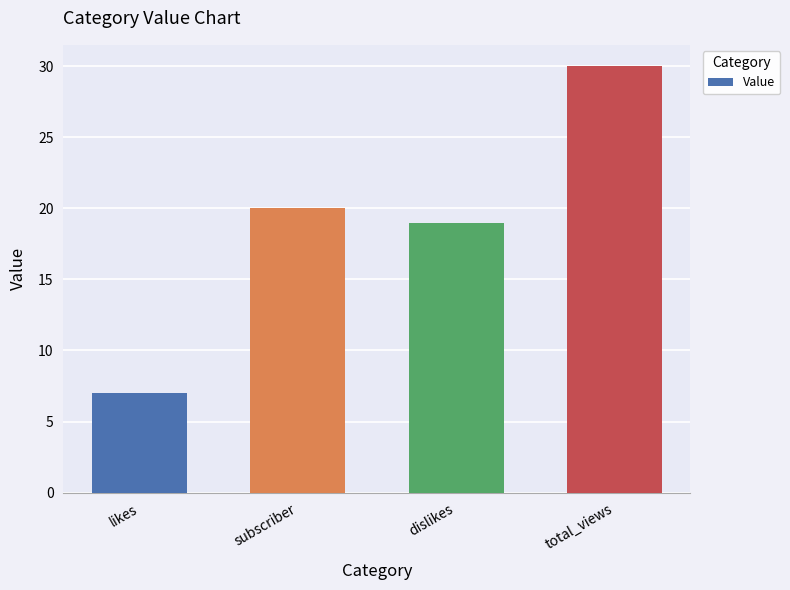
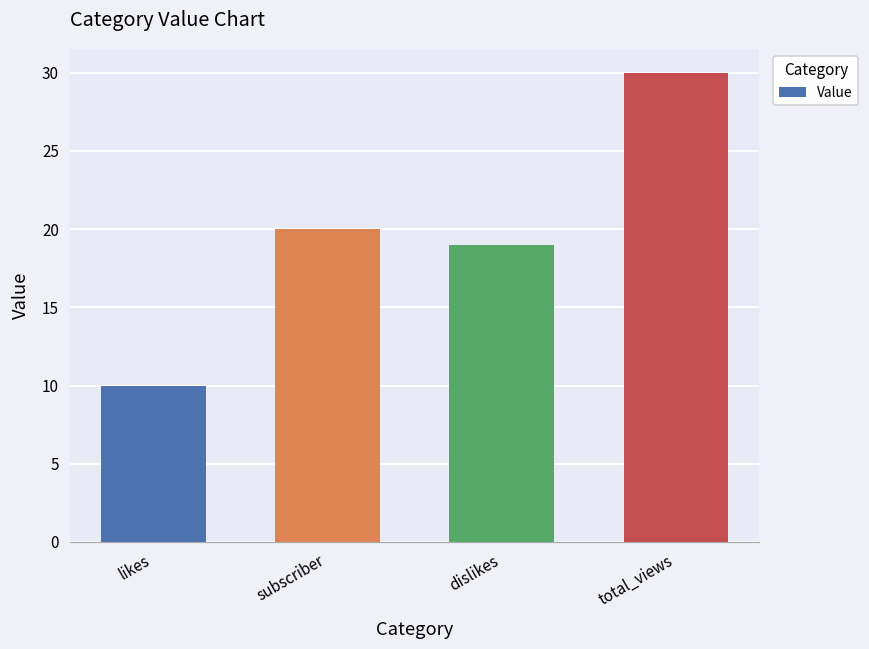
likes: 7 -> 10
